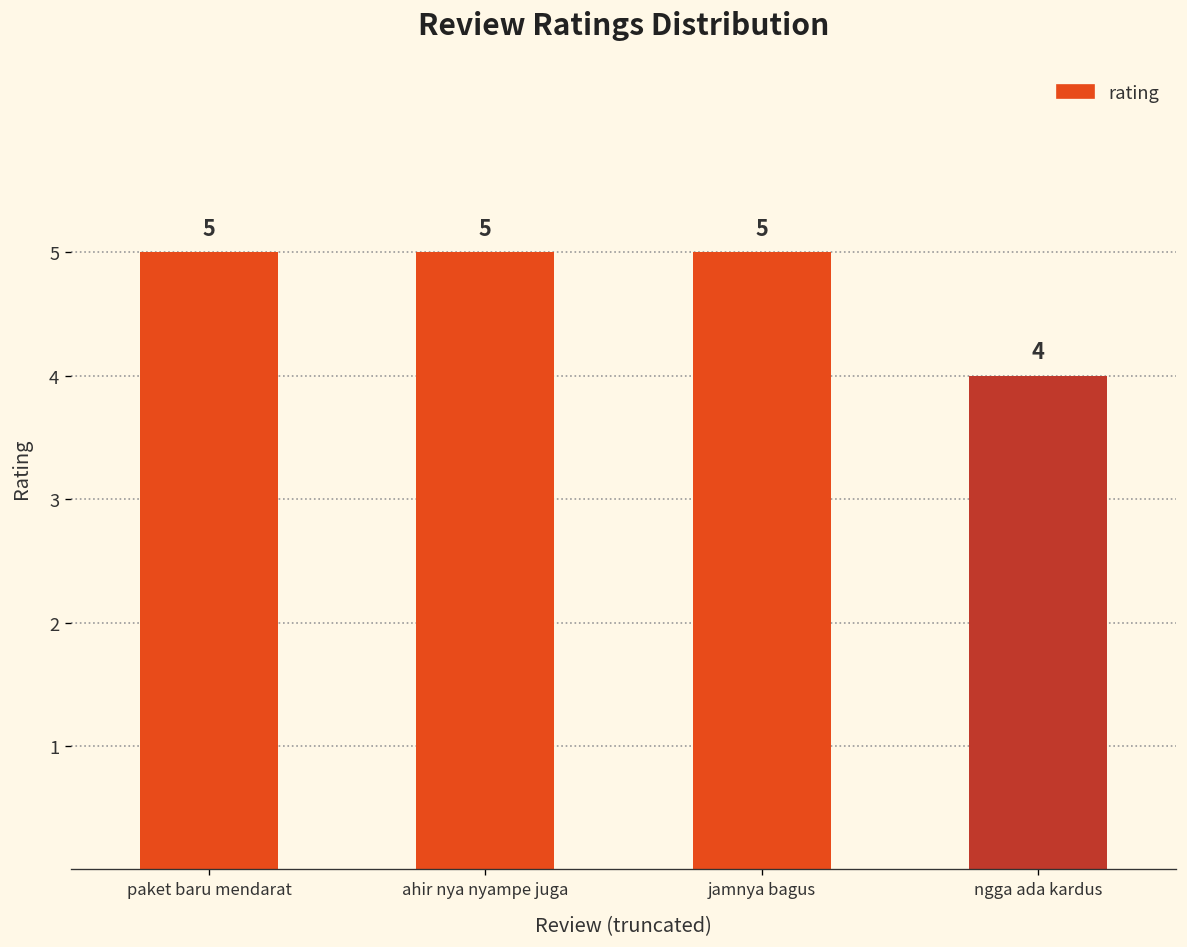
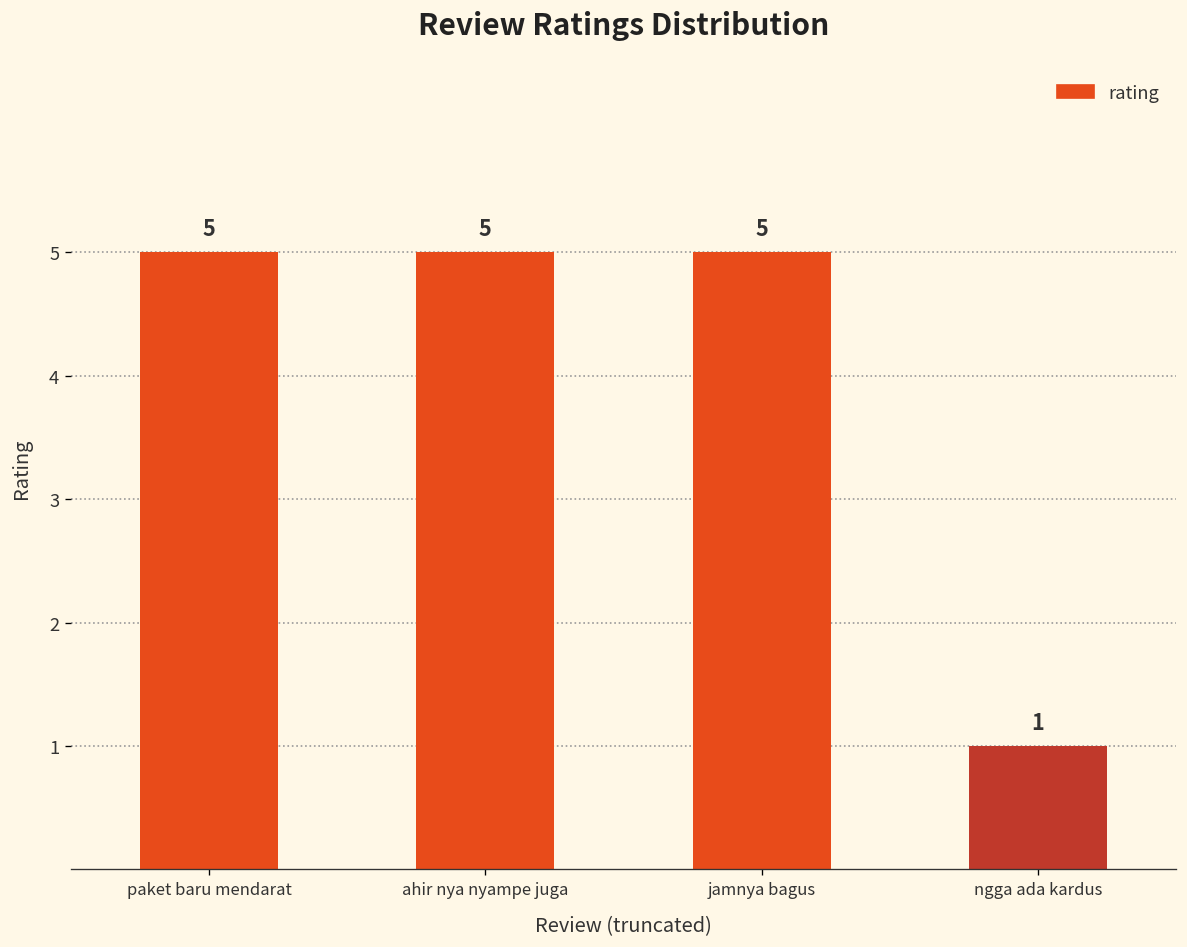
ngga ada kardus: 4 -> 1
